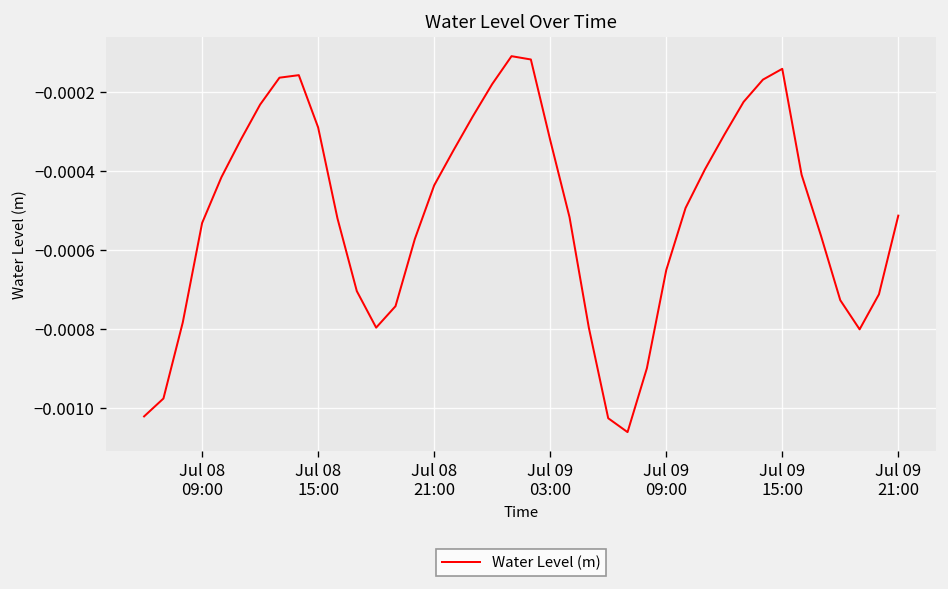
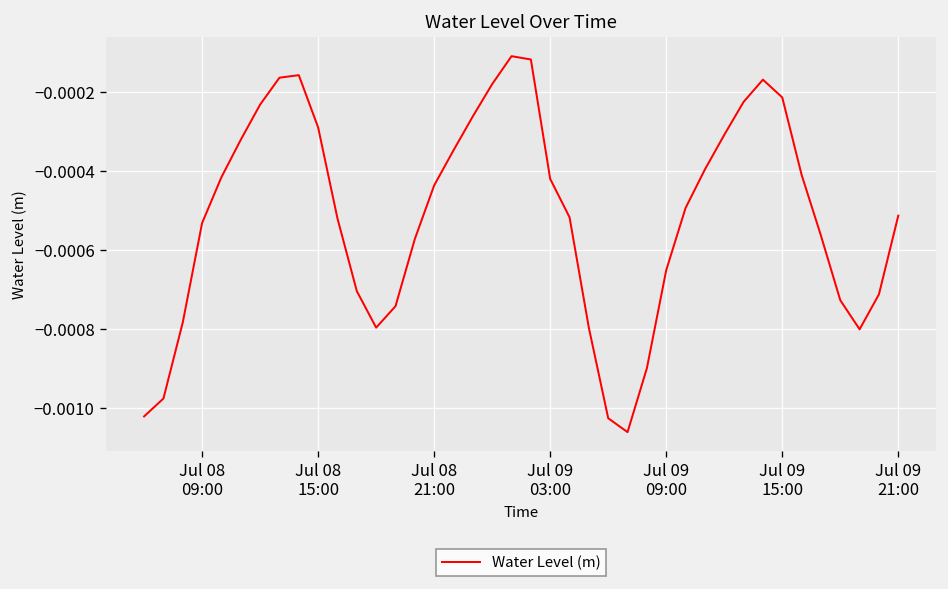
Jul 09 03:00: -0.00032 -> -0.00042
Jul 09 15:00: -0.00014 -> -0.00021
